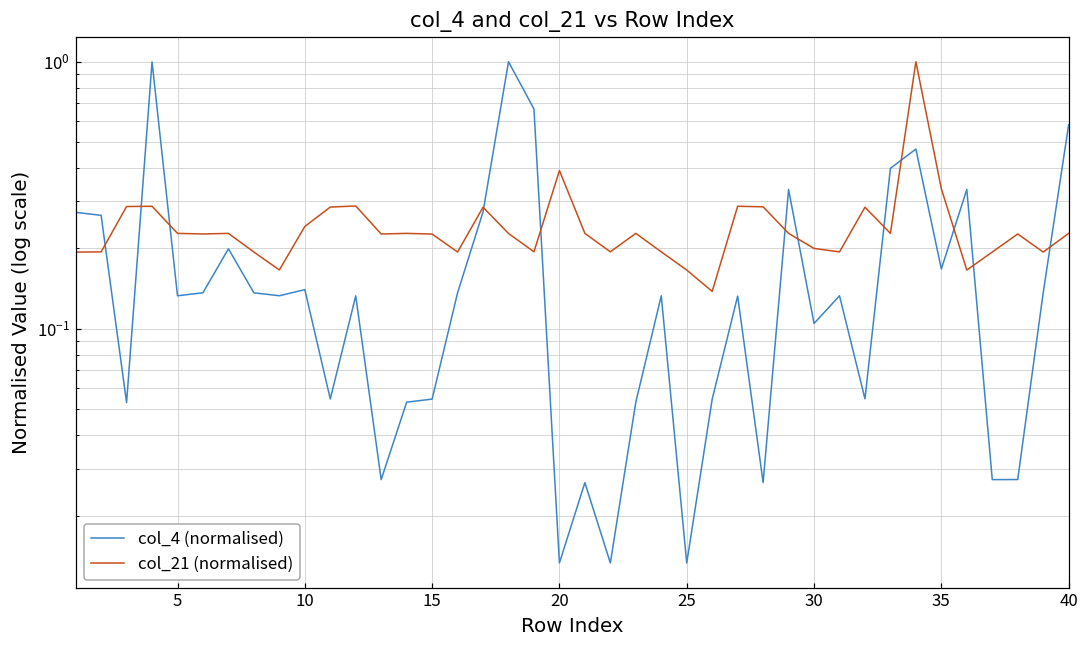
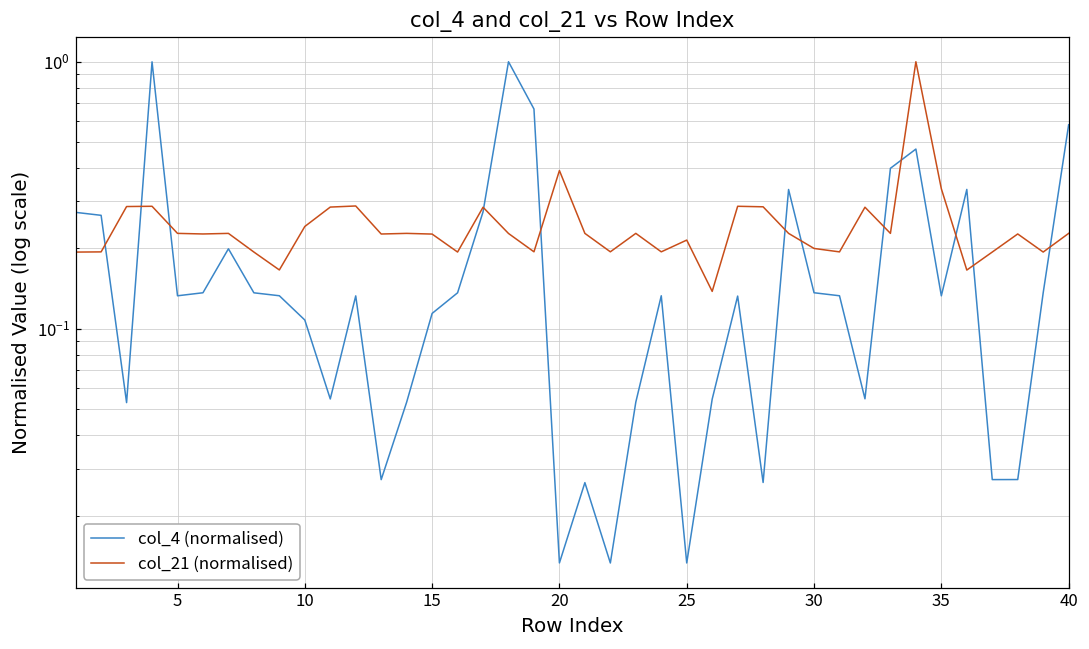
col_4 (normalised), 10: 0.14 -> 0.11
col_4 (normalised), 15: 0.055 -> 0.11
col_21 (normalised), 25: 0.17 -> 0.22
col_4 (normalised), 30: 0.105 -> 0.14
col_4 (normalised), 35: 0.17 -> 0.13
